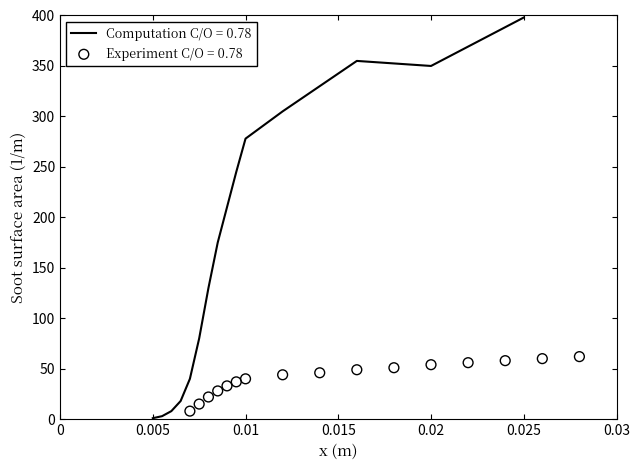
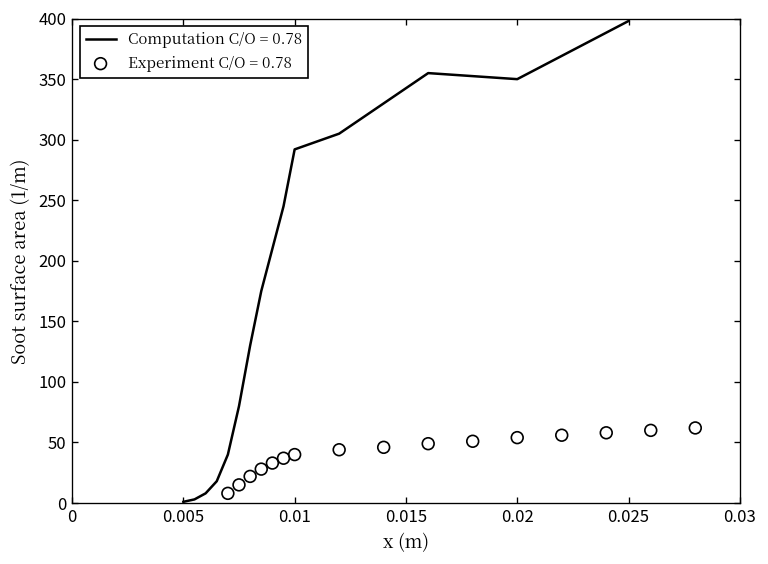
Computation C/O = 0.78, 0.01: 278 -> 292
